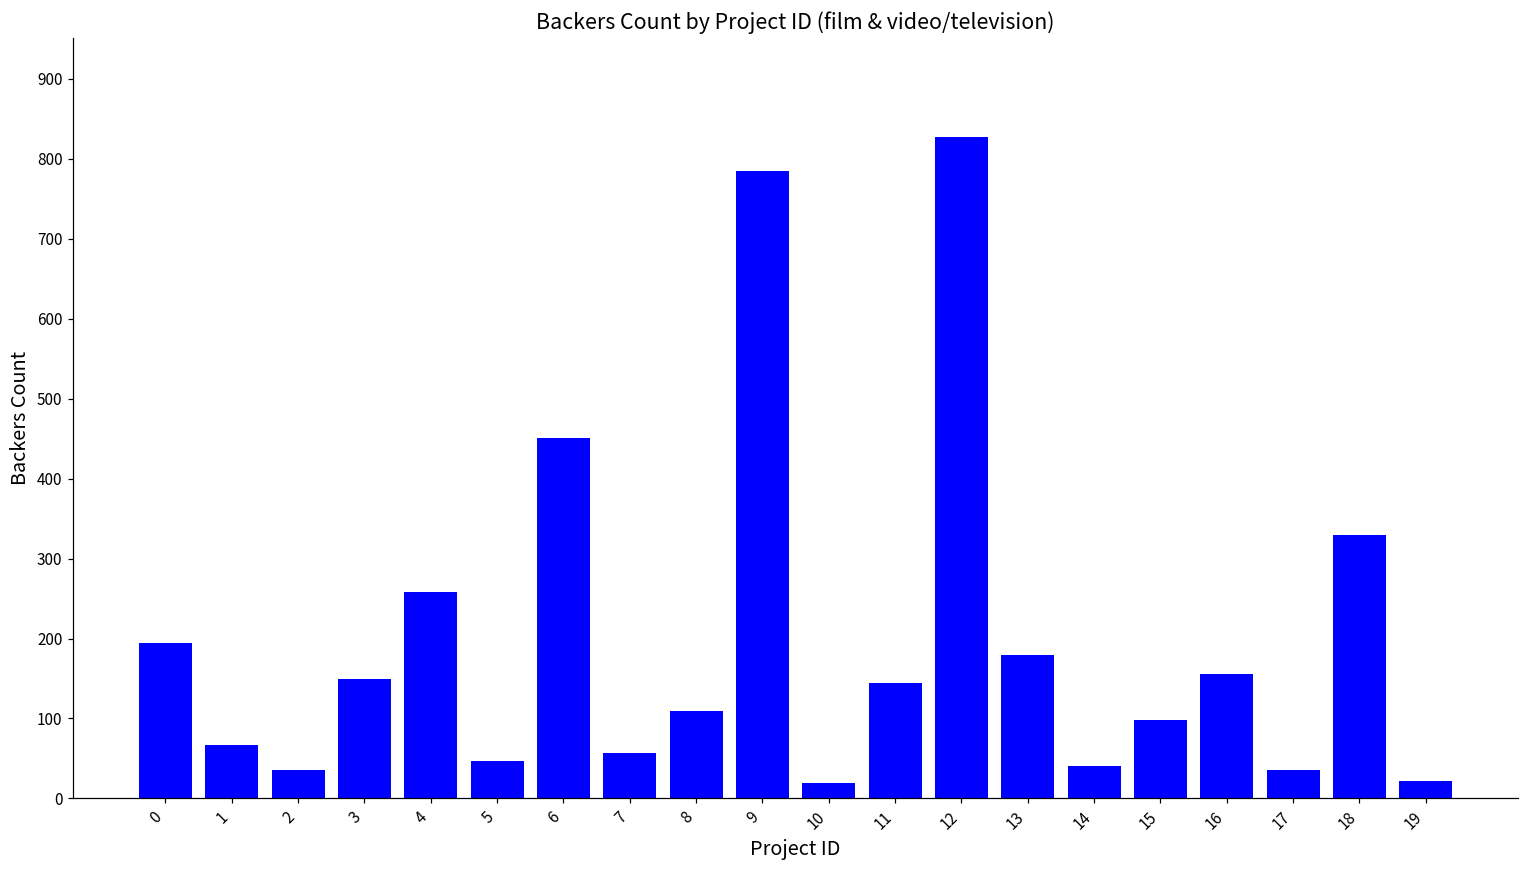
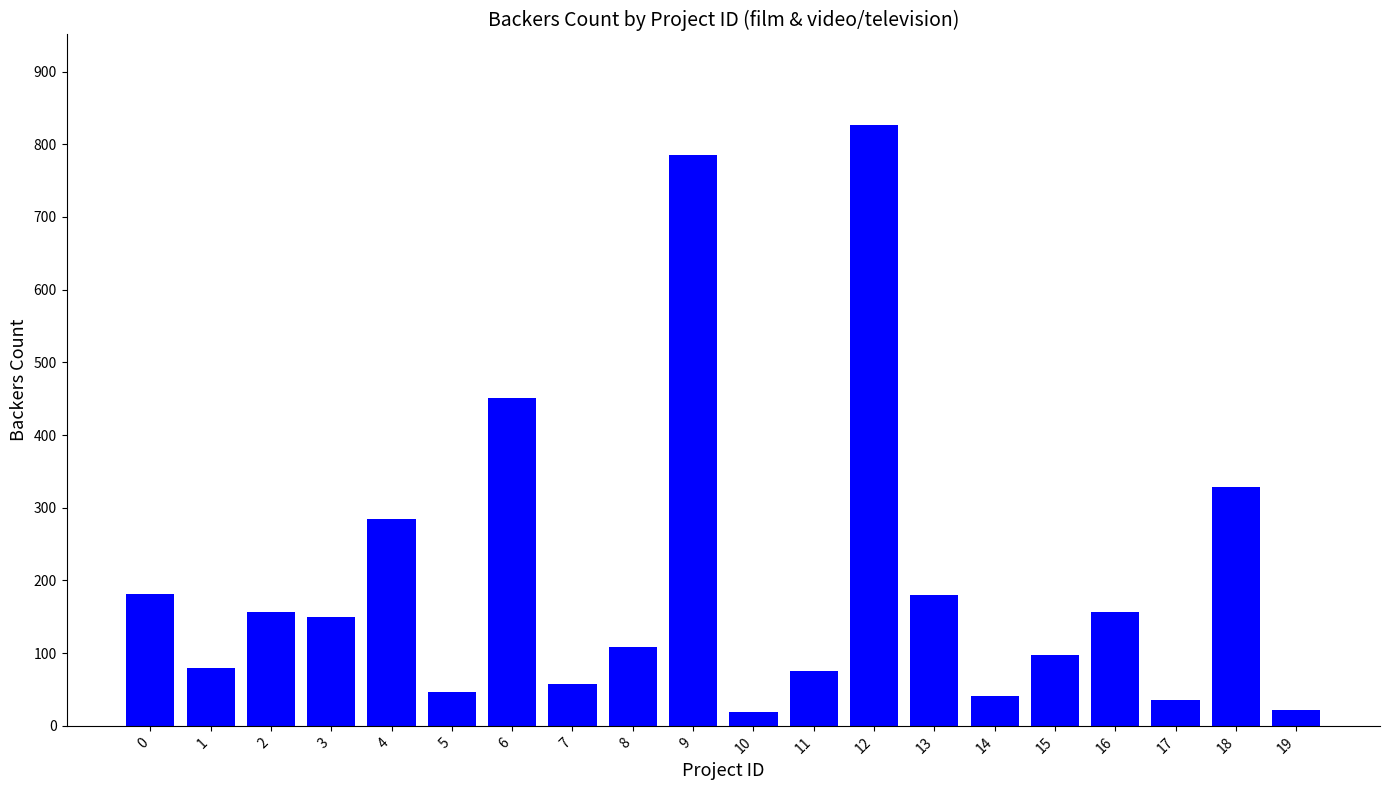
0: 190 -> 180
1: 70 -> 80
2: 40 -> 160
4: 260 -> 280
11: 140 -> 80
